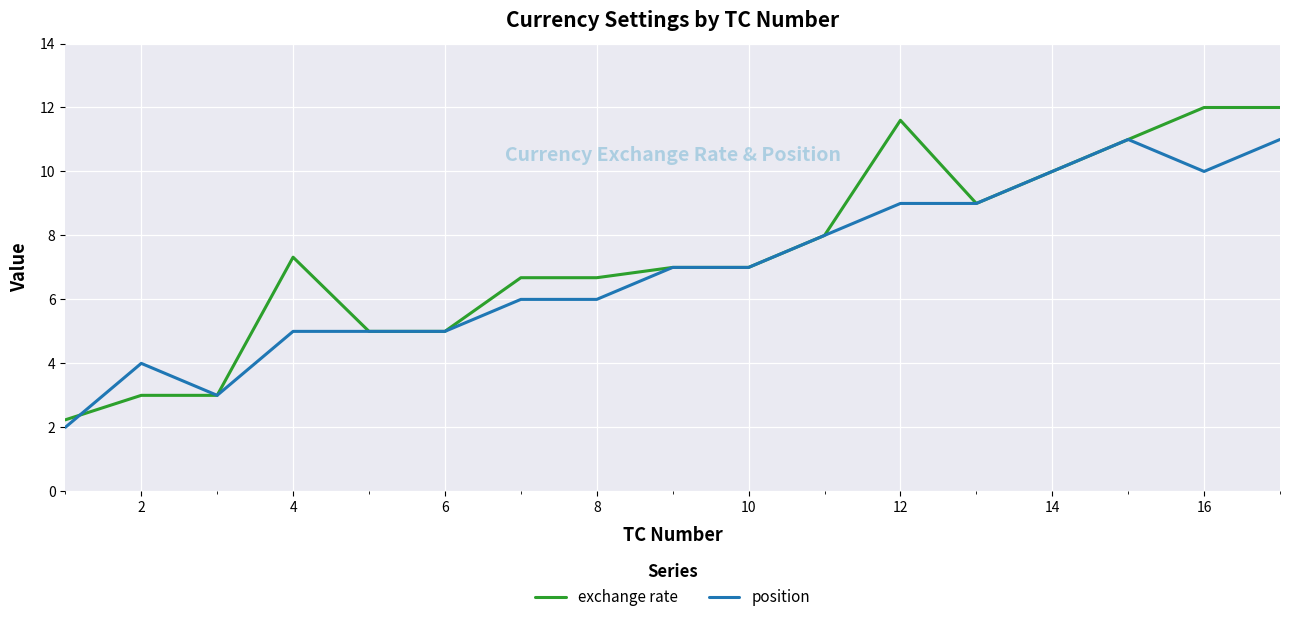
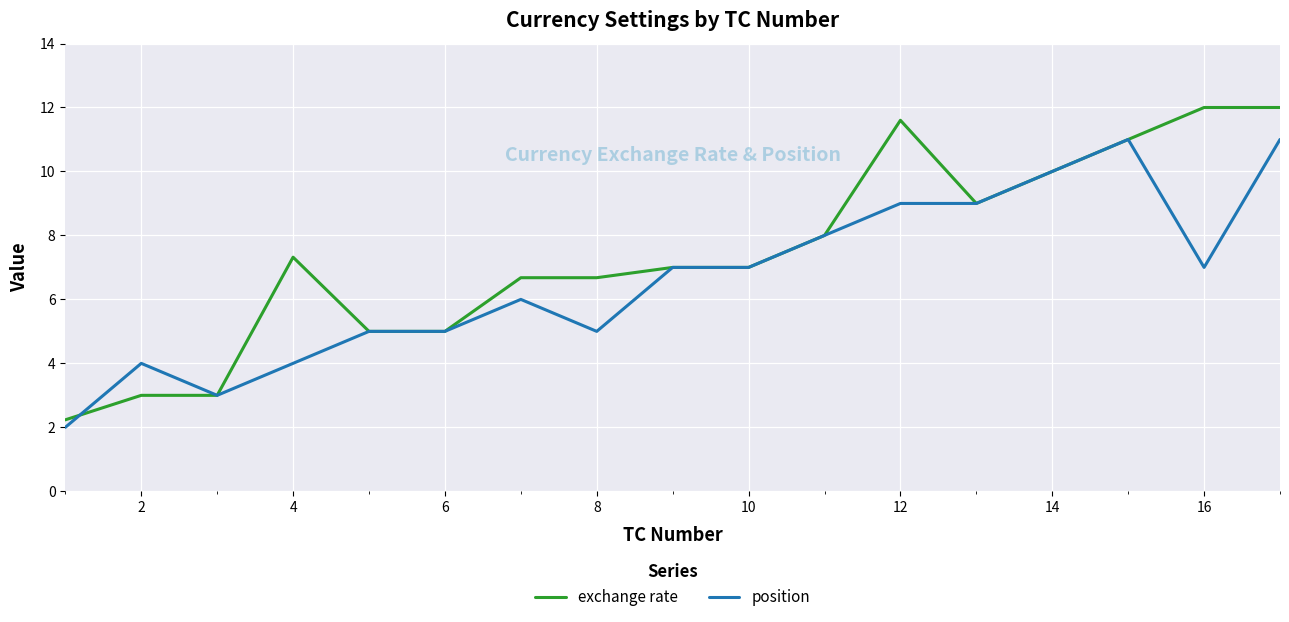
position, 4: 5 -> 4
position, 8: 6 -> 5
position, 16: 10 -> 7
